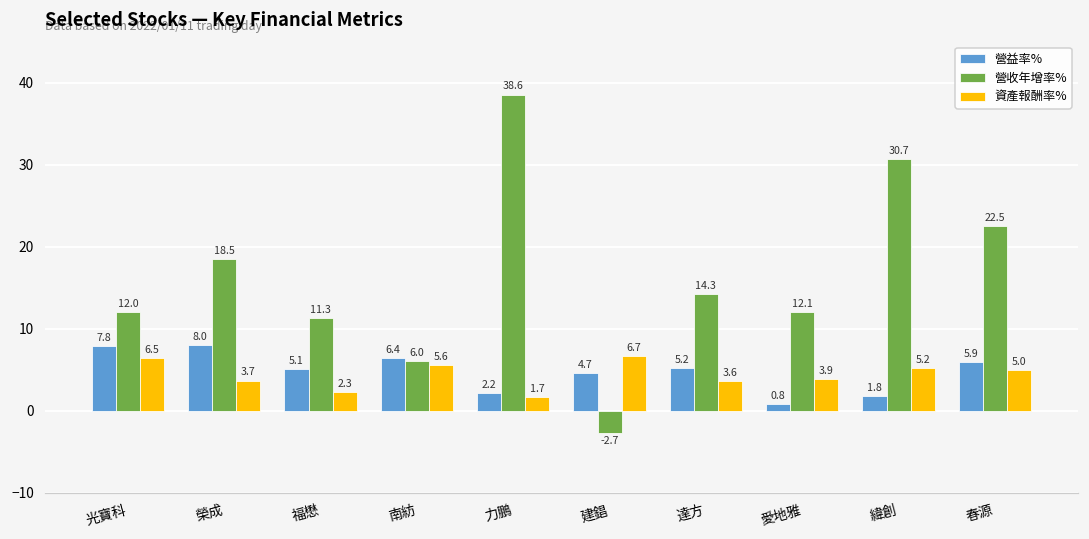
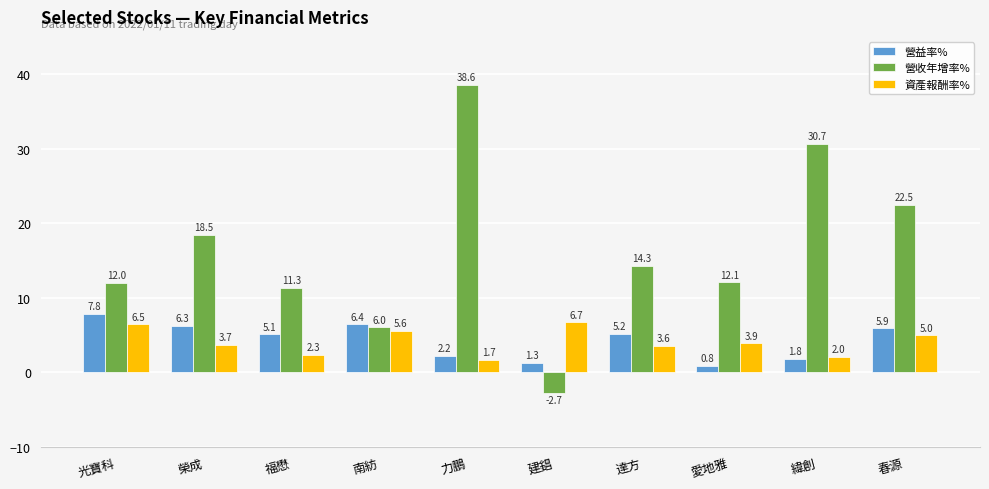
營益率%, 榮成: 8.0 -> 6.3
營益率%, 建錩: 4.7 -> 1.3
資產報酬率%, 緯創: 5.2 -> 2.0
